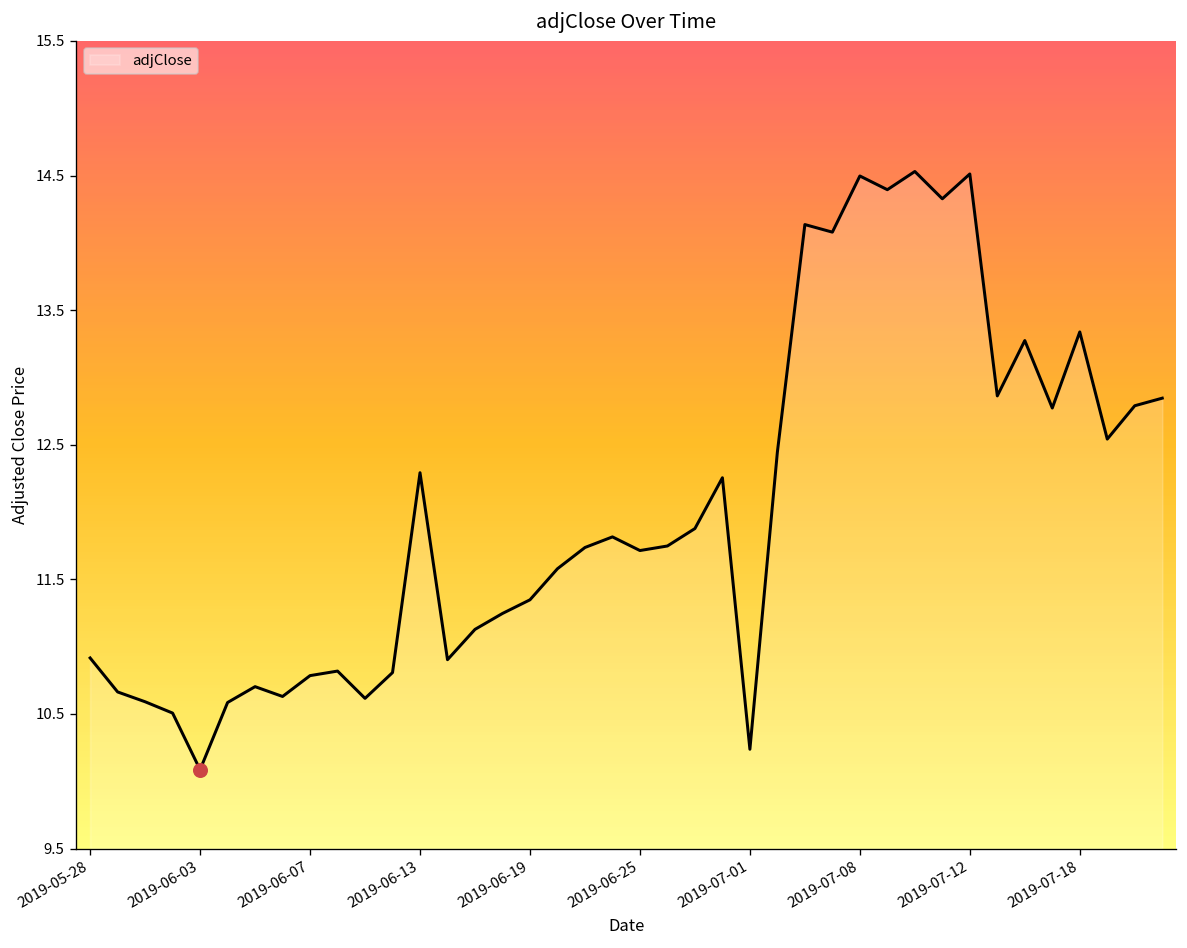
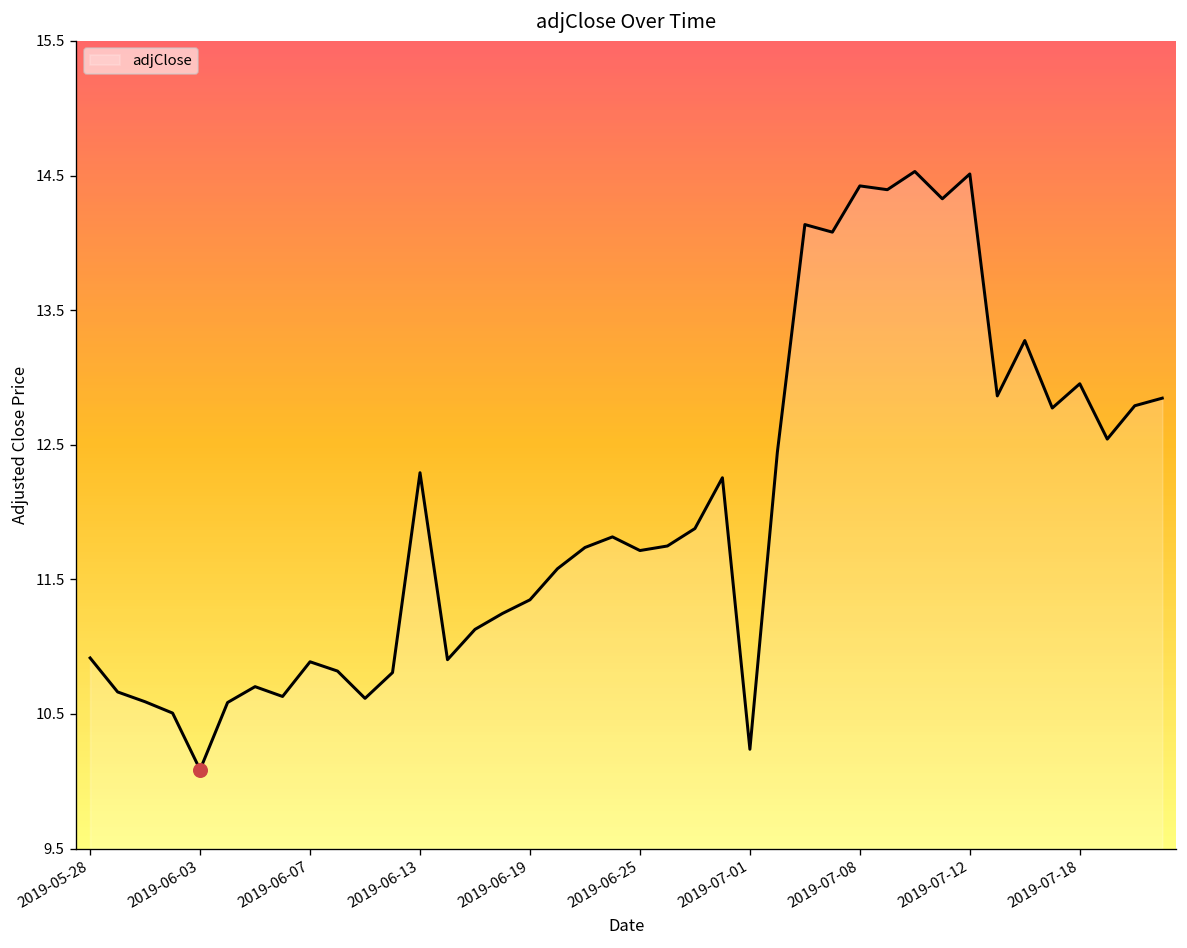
adjClose, 2019-06-07: 10.78 -> 10.89
adjClose, 2019-07-08: 14.50 -> 14.42
adjClose, 2019-07-18: 13.34 -> 12.95
